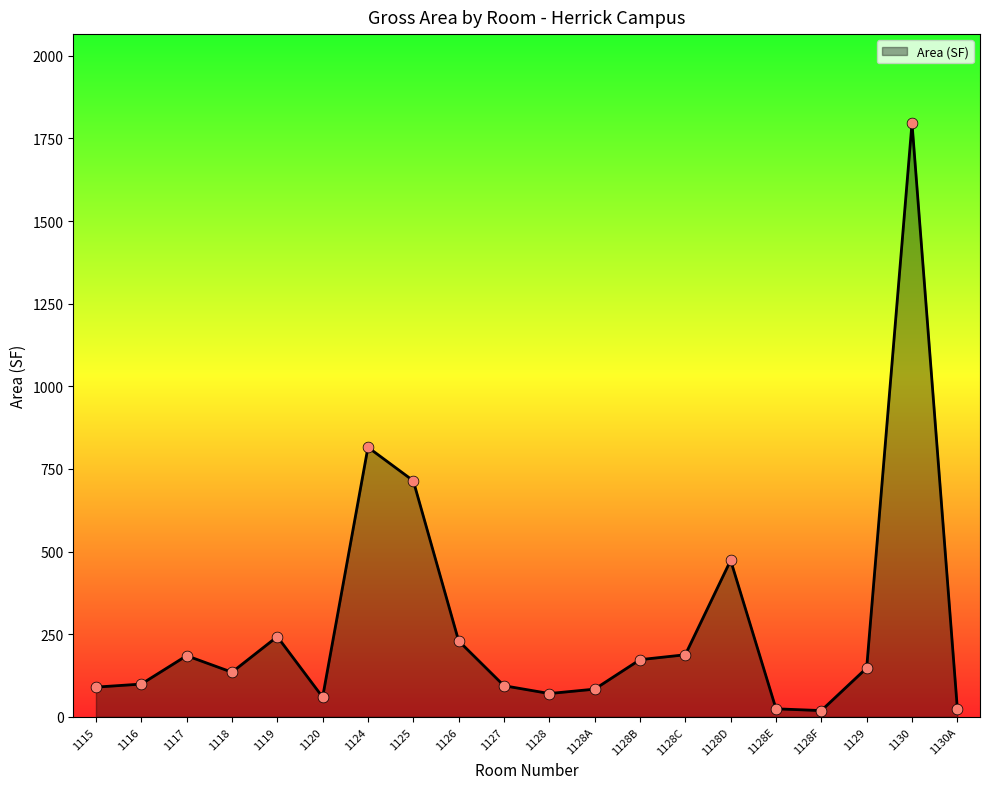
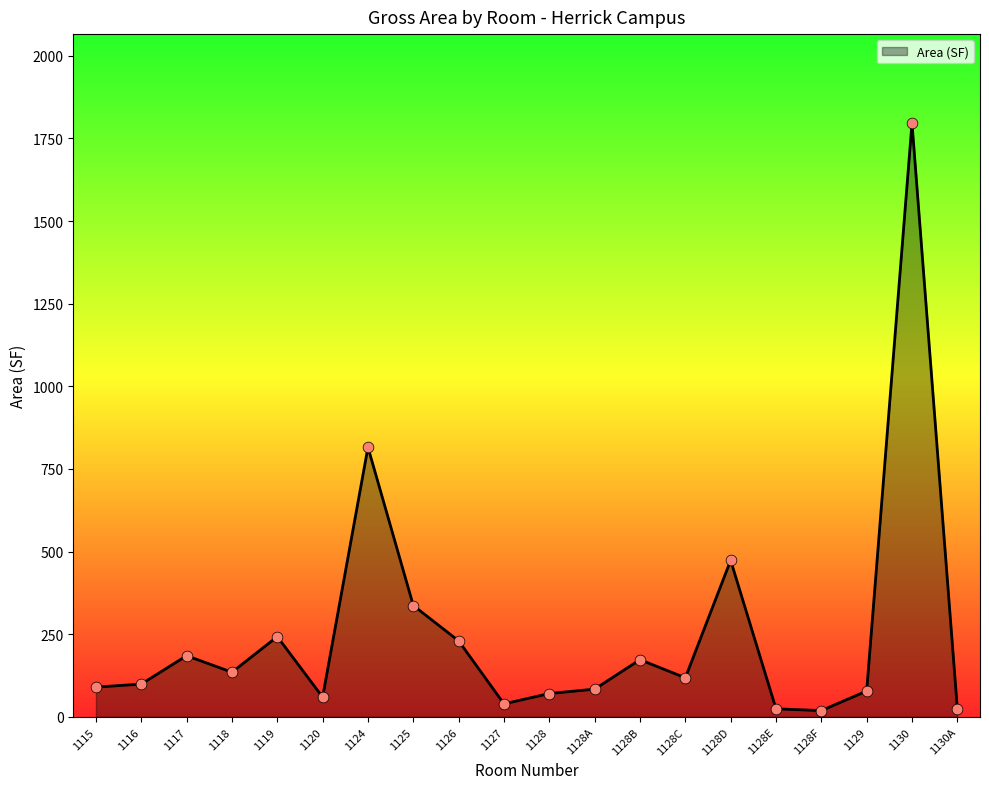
1125: 710 -> 340
1127: 90 -> 40
1128C: 190 -> 120
1129: 150 -> 80
